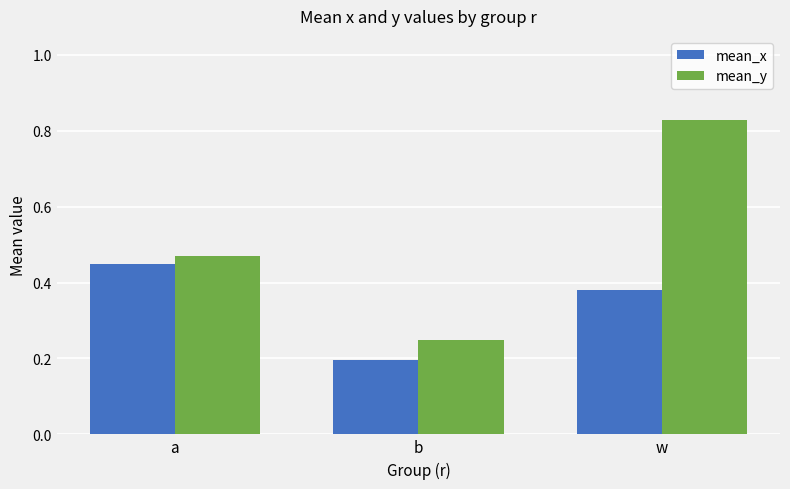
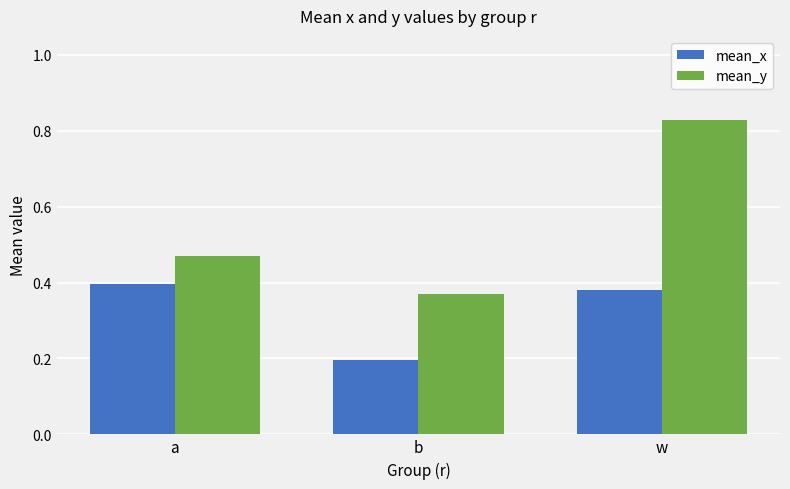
mean_x, a: 0.45 -> 0.40
mean_y, b: 0.25 -> 0.37
